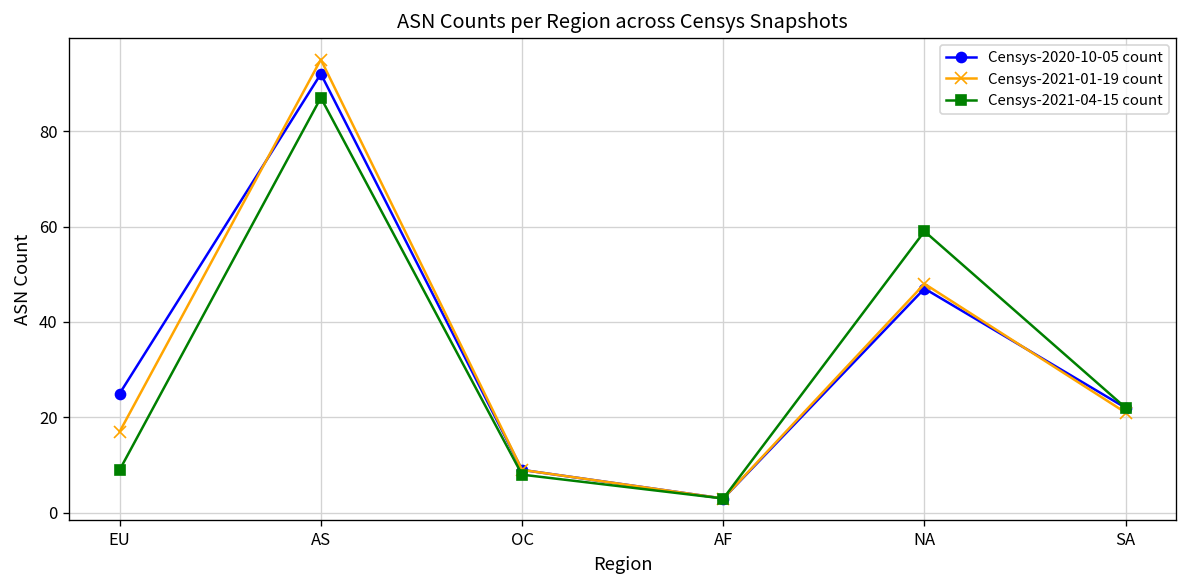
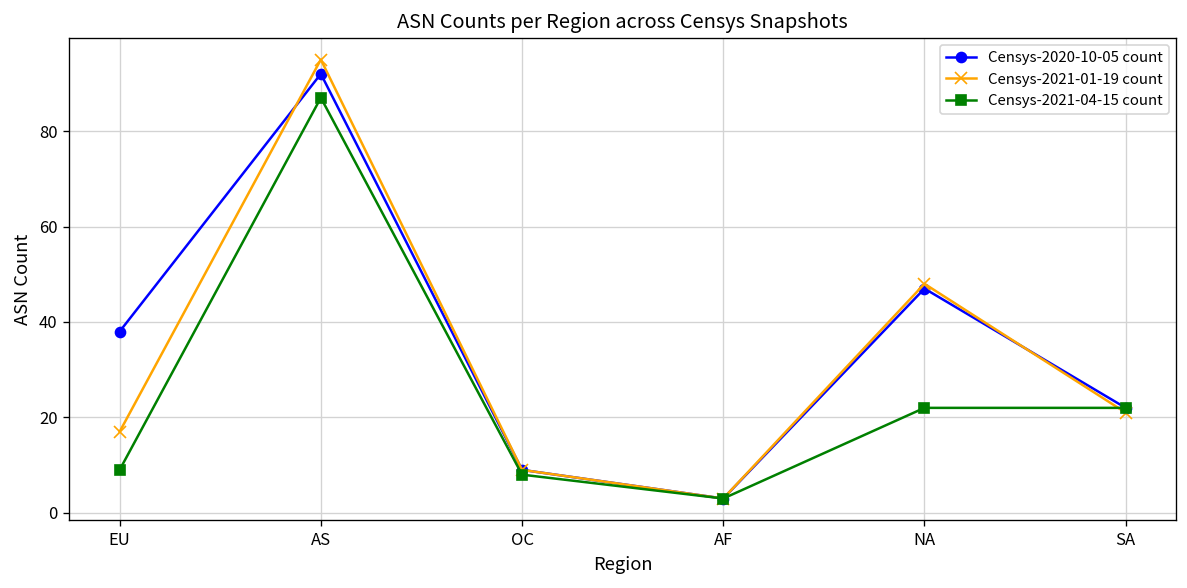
Censys-2020-10-05 count, EU: 25 -> 38
Censys-2021-04-15 count, NA: 59 -> 22
